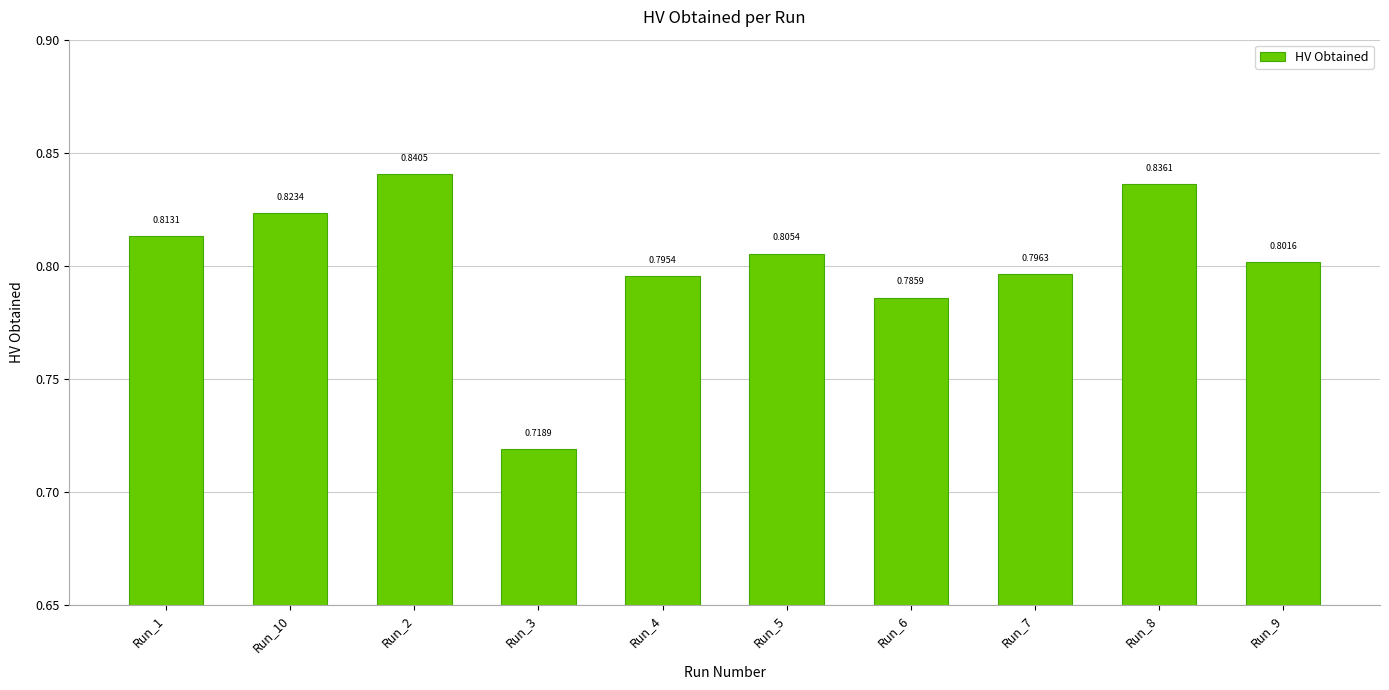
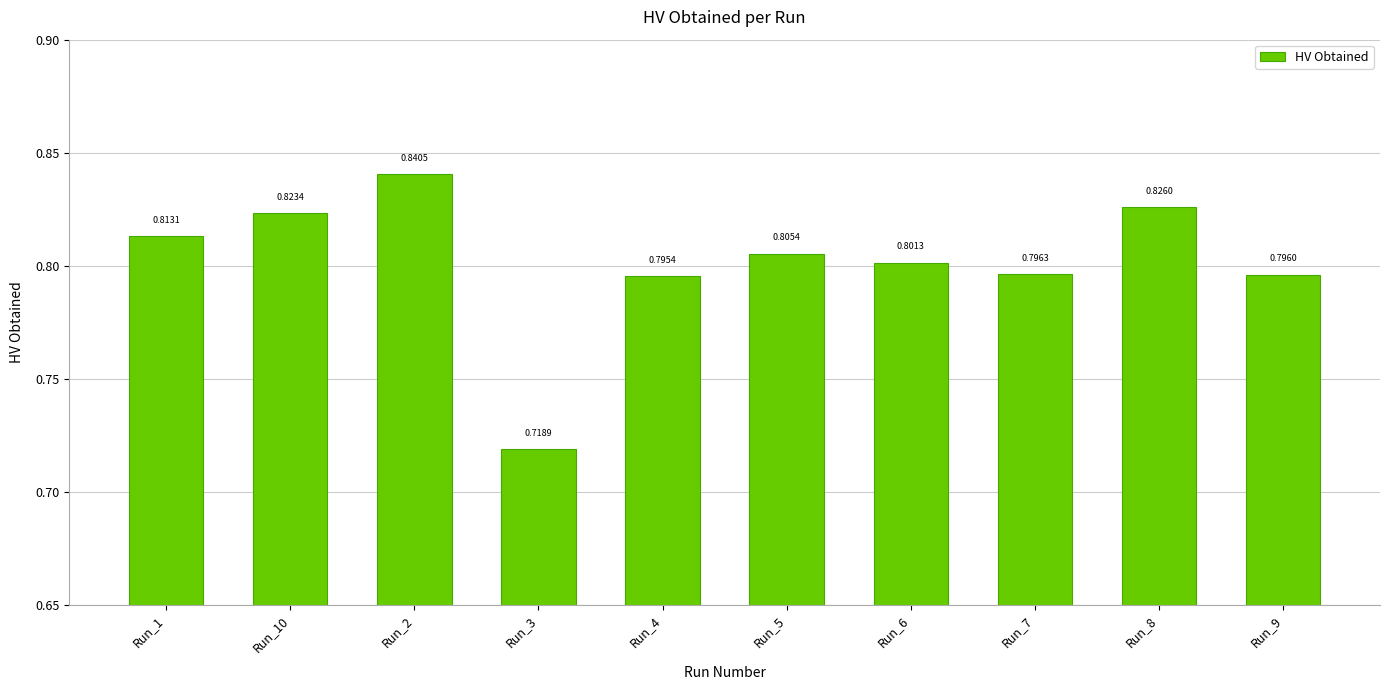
Run_6: 0.7859 -> 0.8013
Run_8: 0.8361 -> 0.8260
Run_9: 0.8016 -> 0.7960
